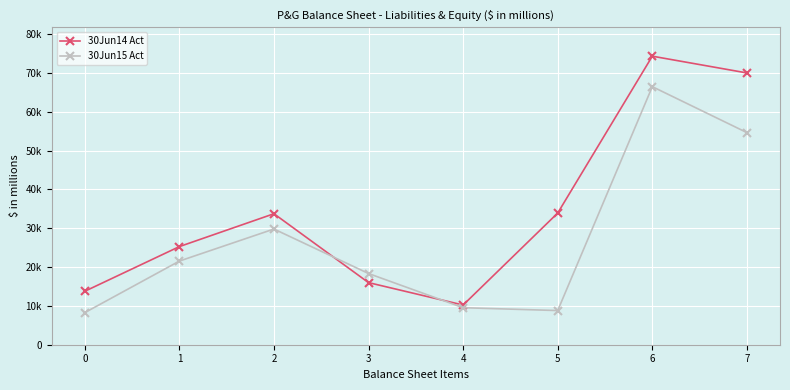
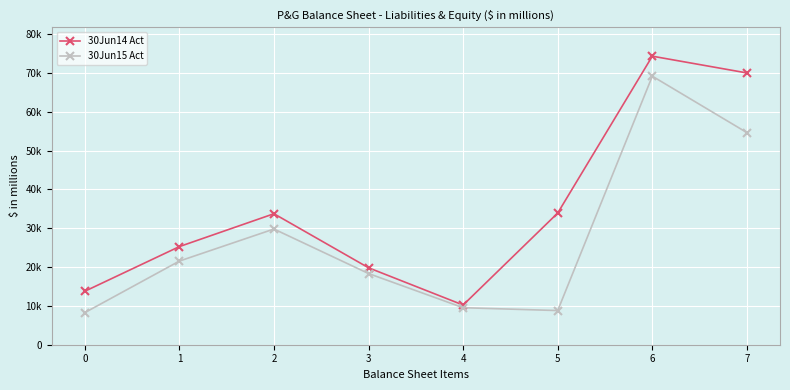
30Jun14 Act, 3: 16000 -> 20000
30Jun15 Act, 6: 66000 -> 69000
